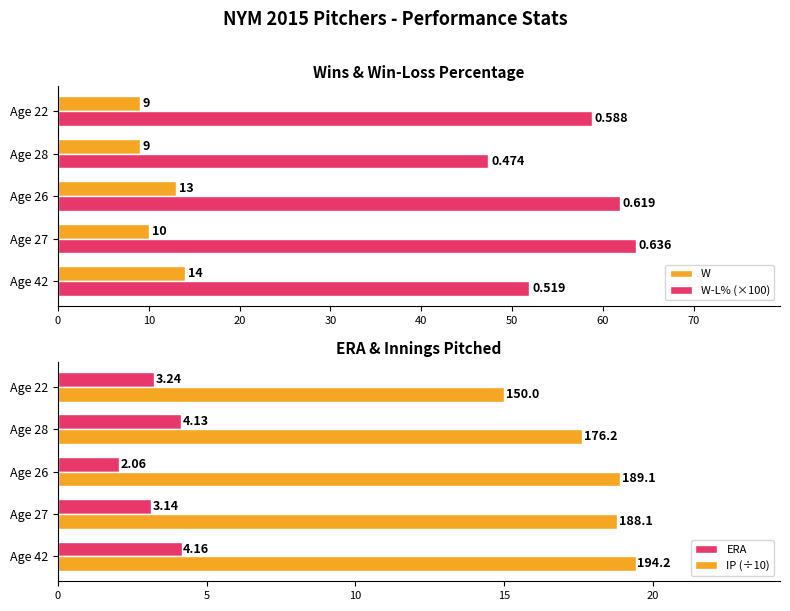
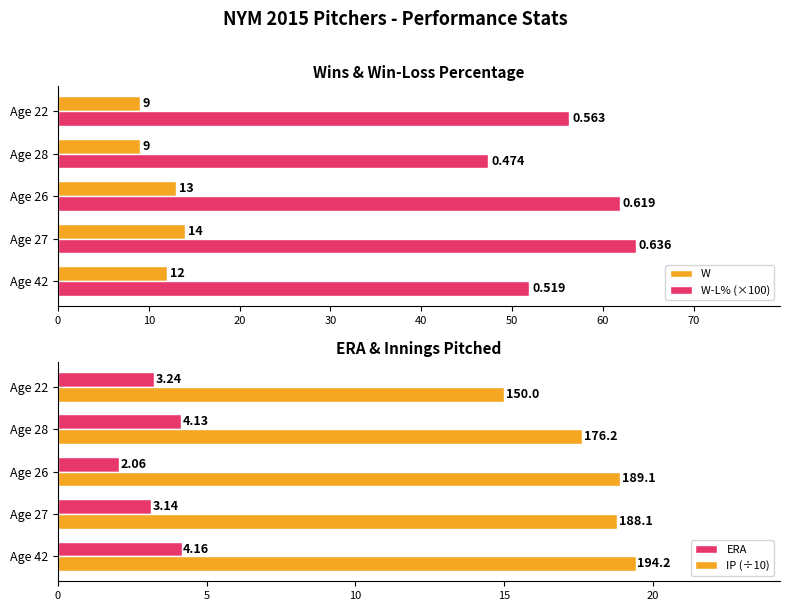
Wins & Win-Loss Percentage, W-L% (×100), Age 22: 0.588 -> 0.563
Wins & Win-Loss Percentage, W, Age 27: 10 -> 14
Wins & Win-Loss Percentage, W, Age 42: 14 -> 12
